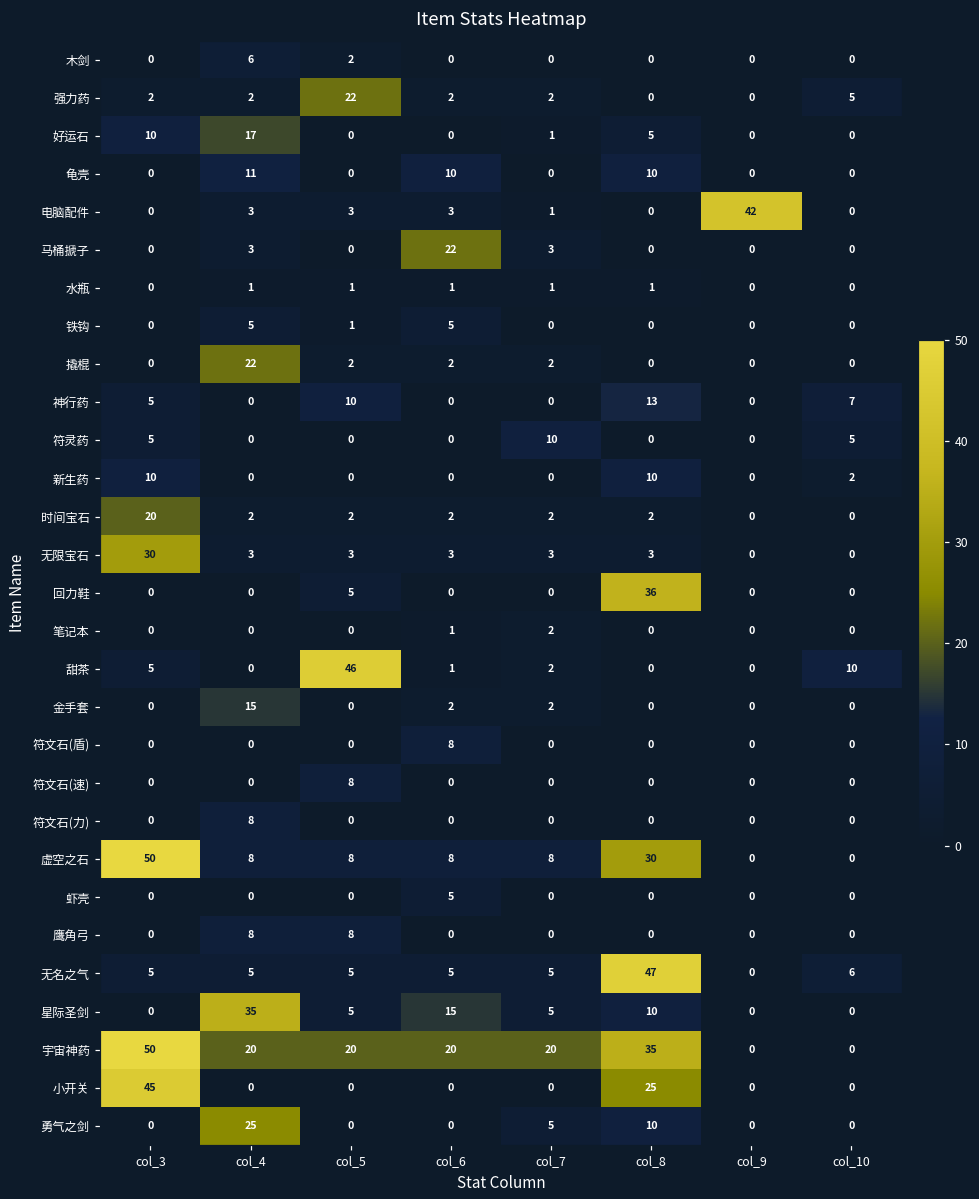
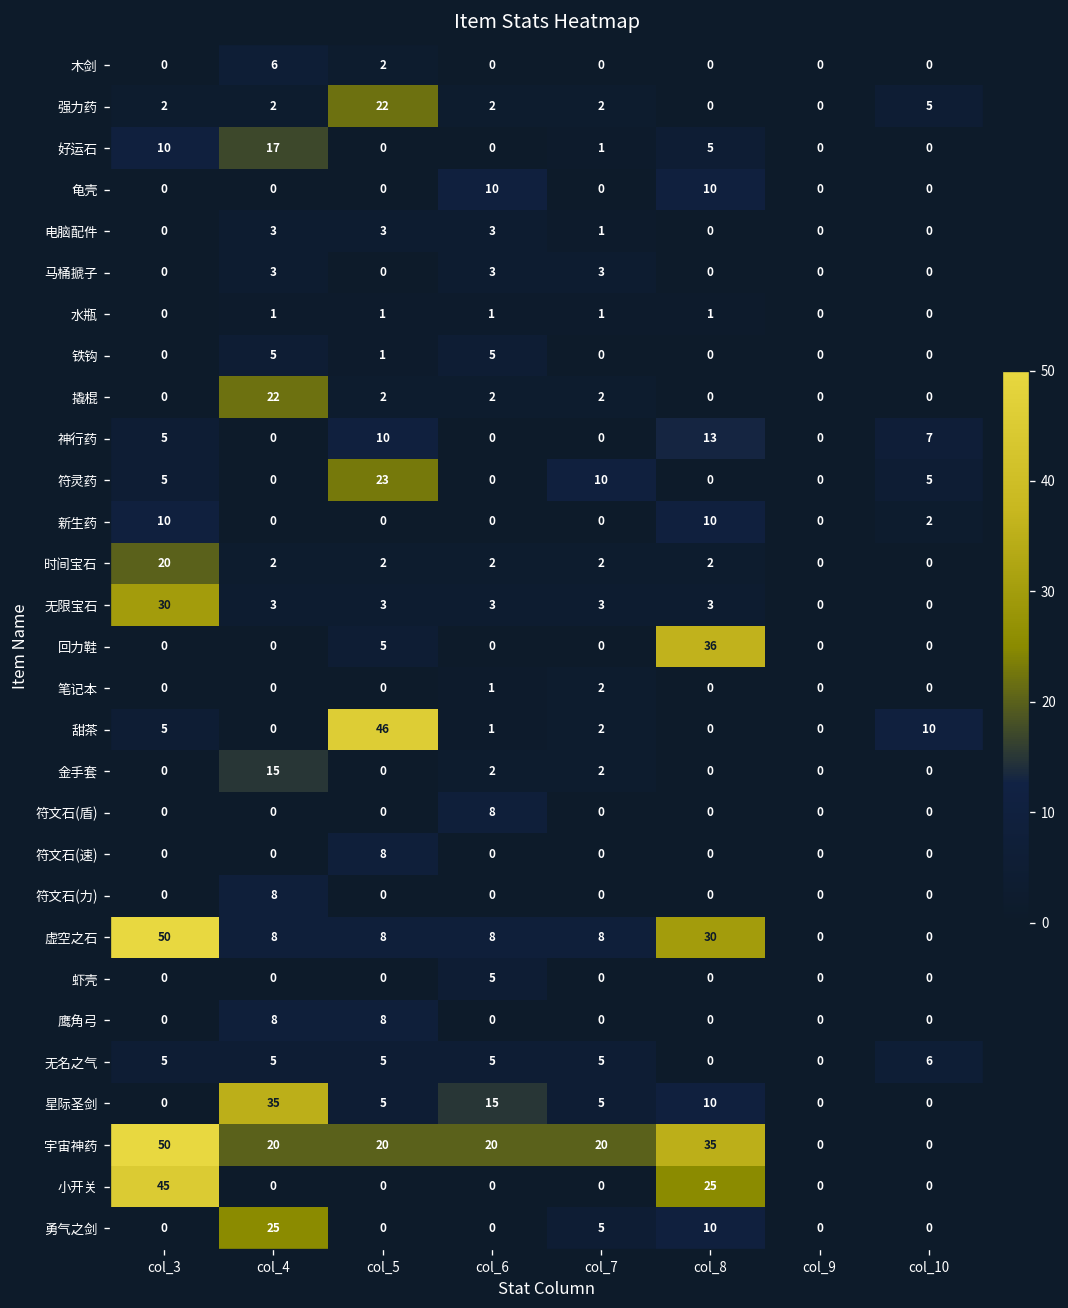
龟壳, col_4: 11 -> 0
电脑配件, col_9: 42 -> 0
马桶搋子, col_6: 22 -> 3
符灵药, col_5: 0 -> 23
无名之气, col_8: 47 -> 0
